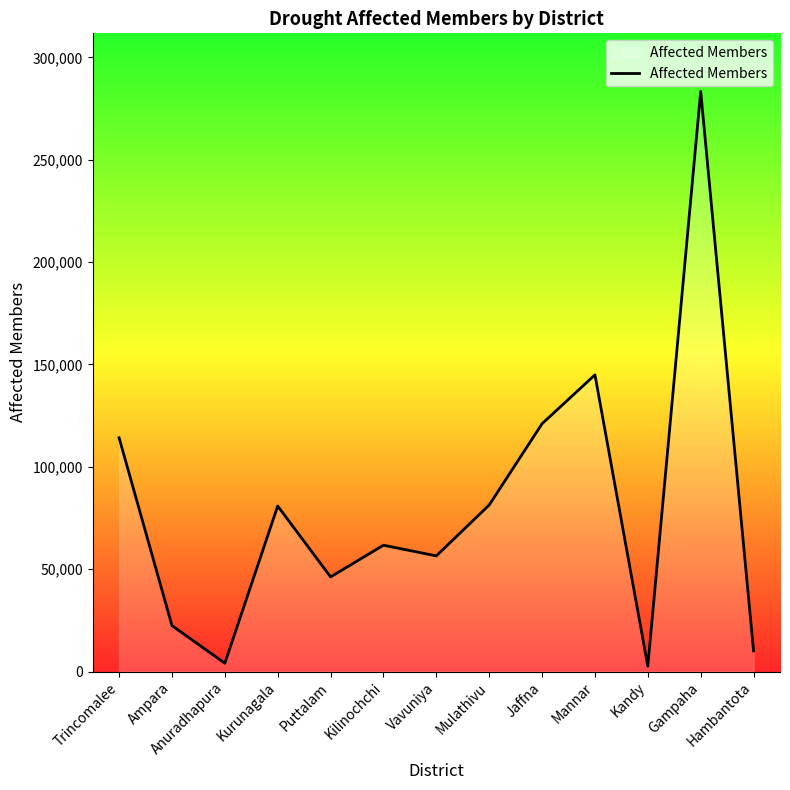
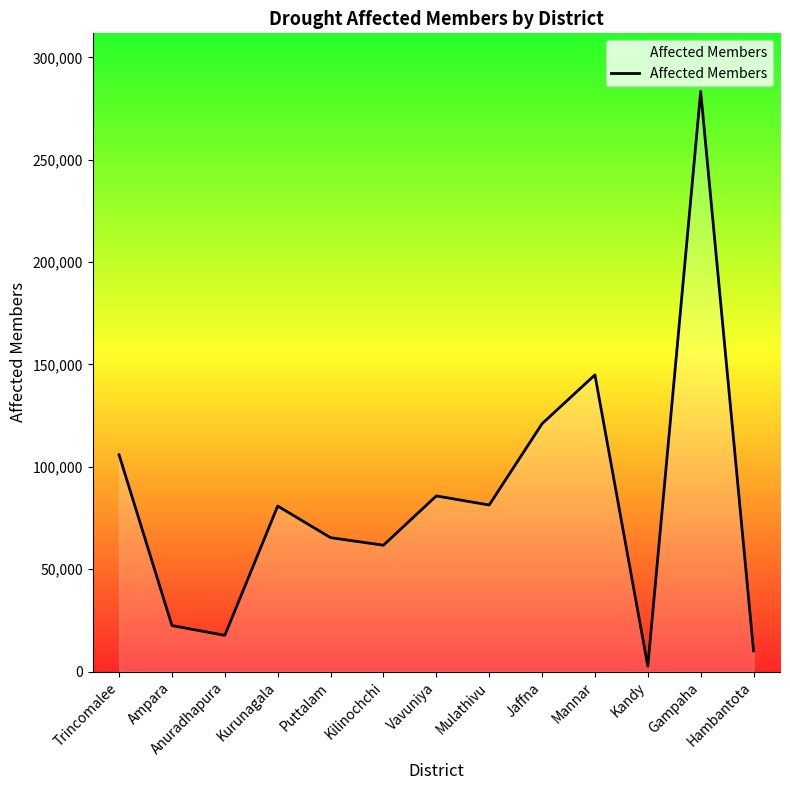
Trincomalee: 114,000 -> 106,000
Anuradhapura: 4,000 -> 18,000
Puttalam: 46,000 -> 65,000
Vavuniya: 56,000 -> 86,000
